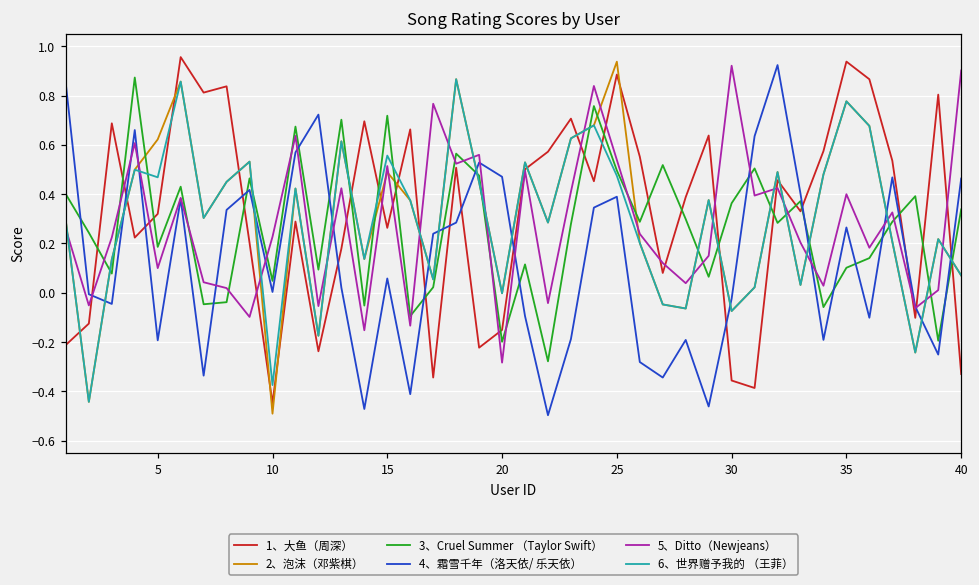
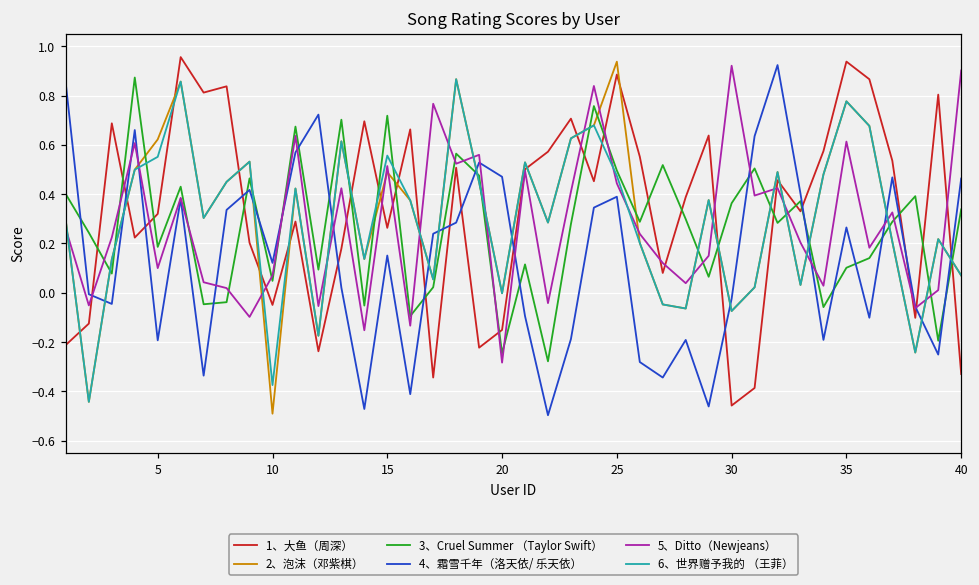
6、世界赠予我的 （王菲）, 5: 0.47 -> 0.55
1、大鱼（周深）, 10: -0.45 -> -0.05
4、霜雪千年（洛天依/ 乐天依）, 10: 0.00 -> 0.12
5、Ditto（Newjeans）, 10: 0.23 -> 0.07
4、霜雪千年（洛天依/ 乐天依）, 15: 0.06 -> 0.15
3、Cruel Summer （Taylor Swift）, 20: -0.20 -> -0.24
5、Ditto（Newjeans）, 25: 0.54 -> 0.44
1、大鱼（周深）, 30: -0.36 -> -0.46
5、Ditto（Newjeans）, 35: 0.40 -> 0.61
